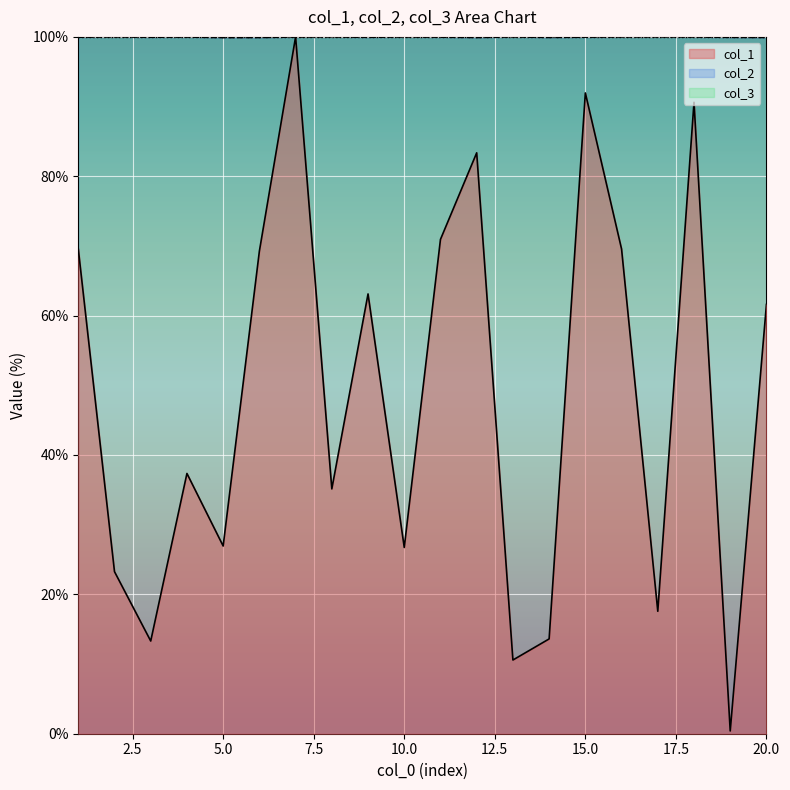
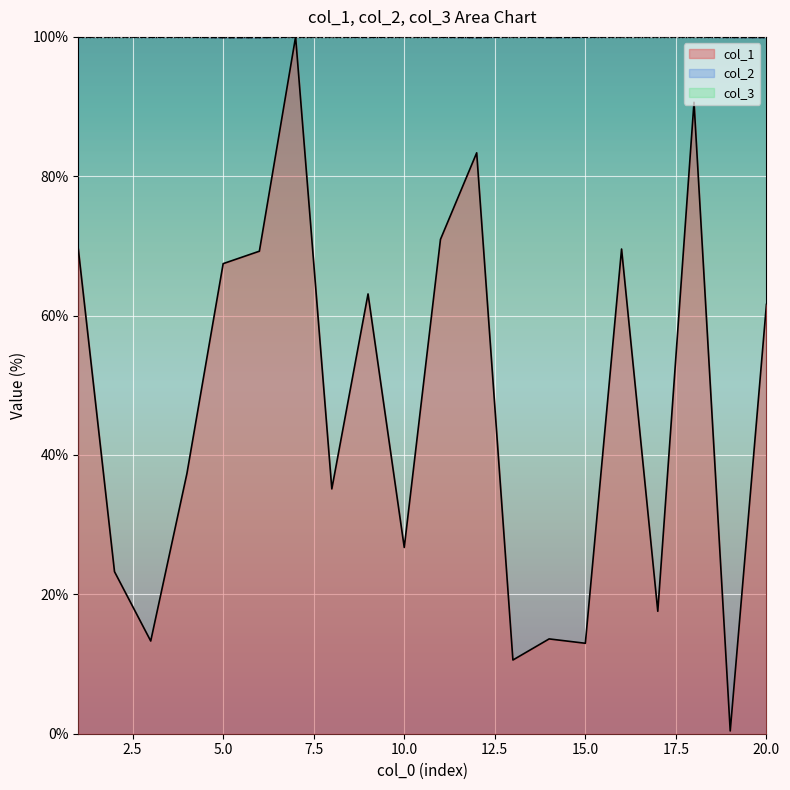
col_1, 5.0: 27% -> 67%
col_1, 15.0: 92% -> 13%
